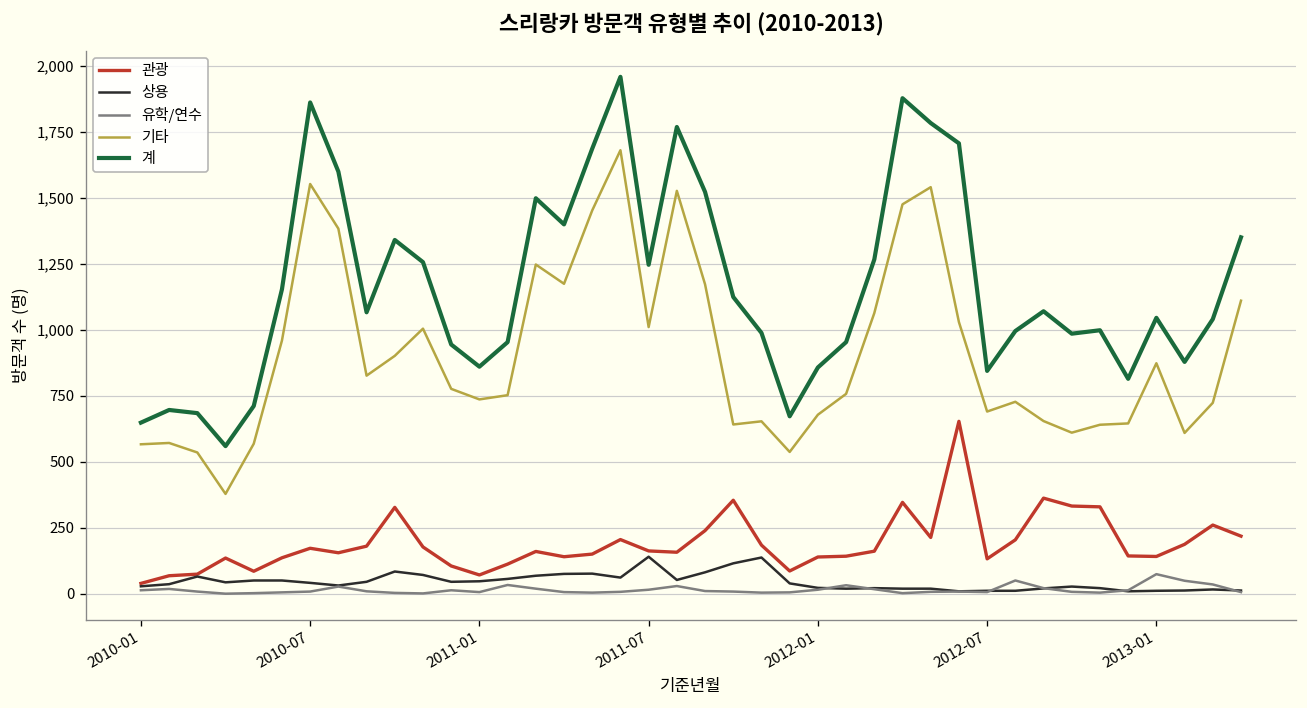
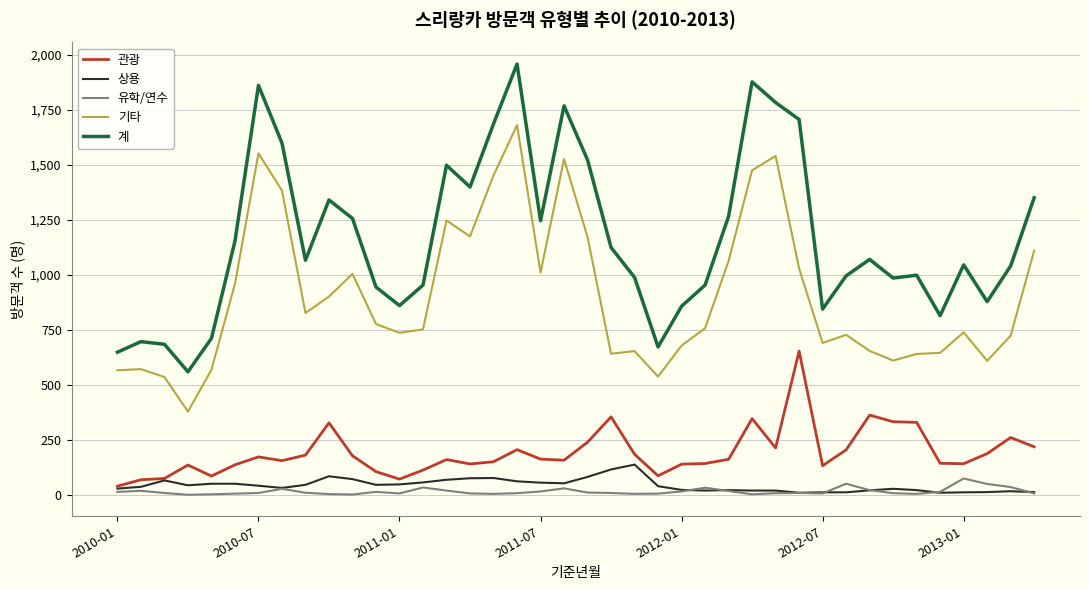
상용, 2011-07: 140 -> 60
기타, 2013-01: 870 -> 740
